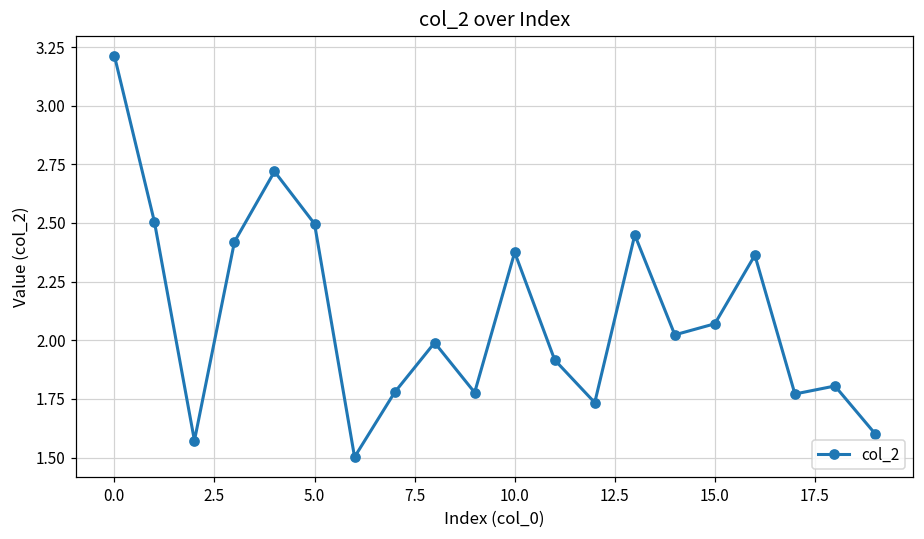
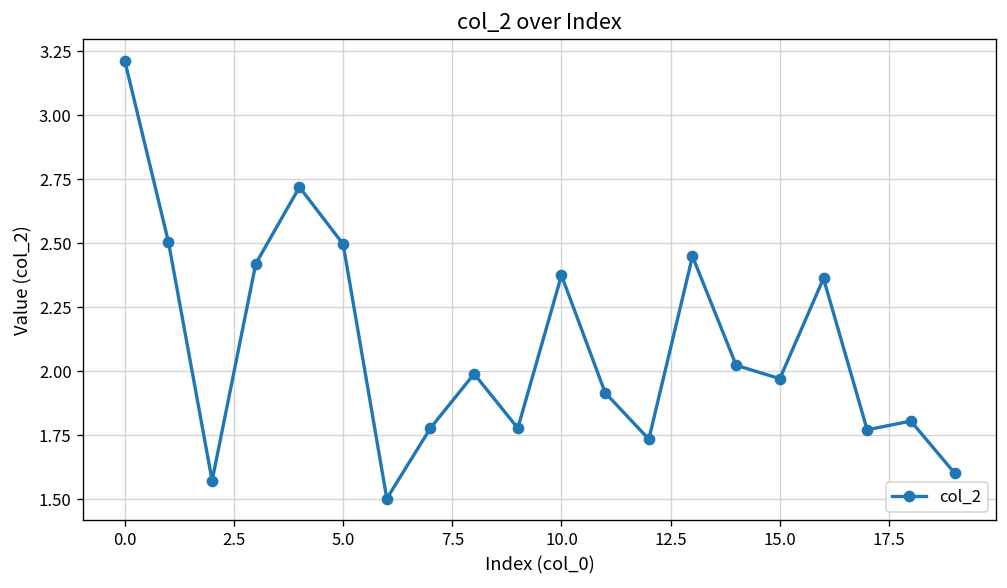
15.0: 2.07 -> 1.97
